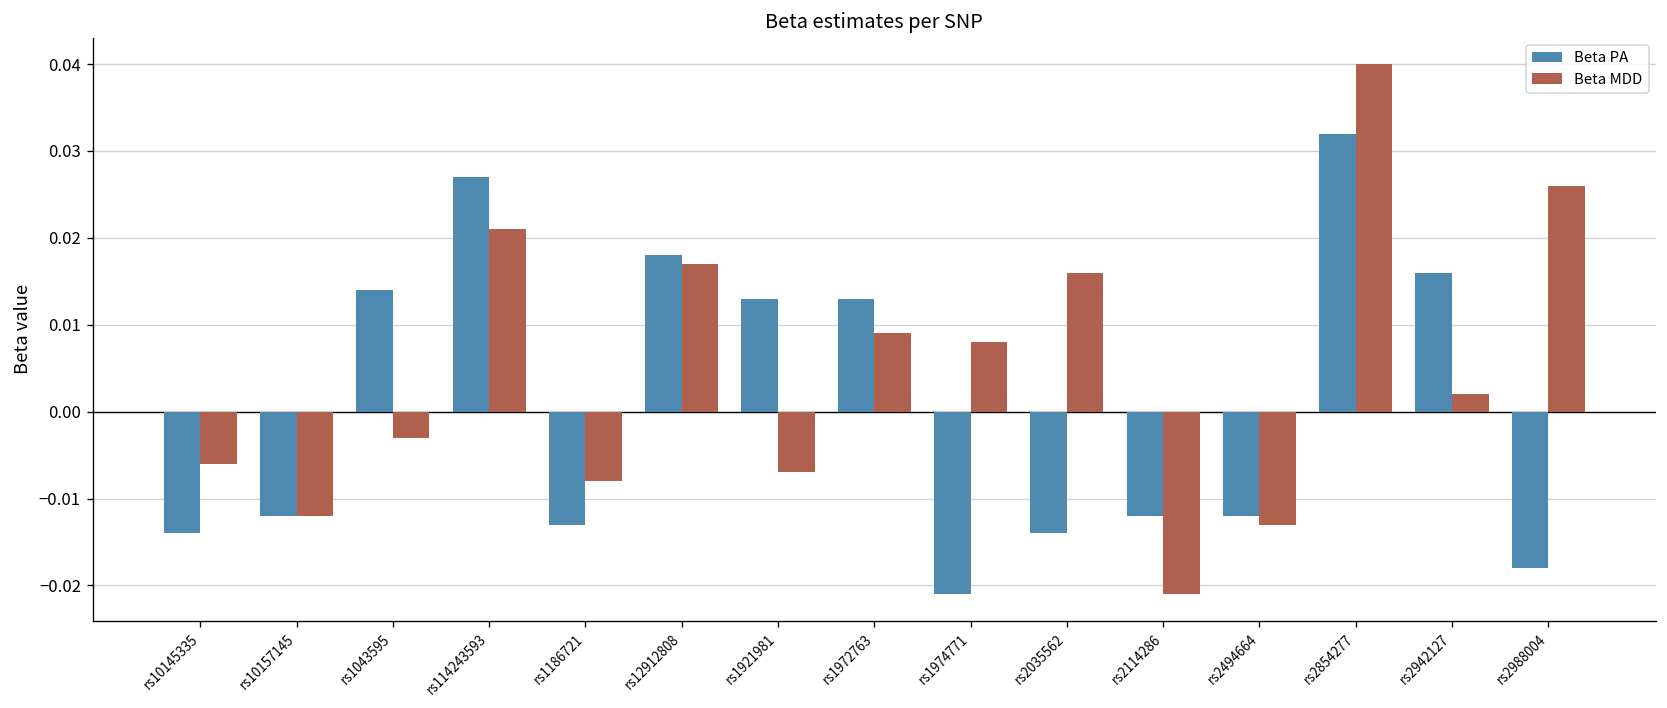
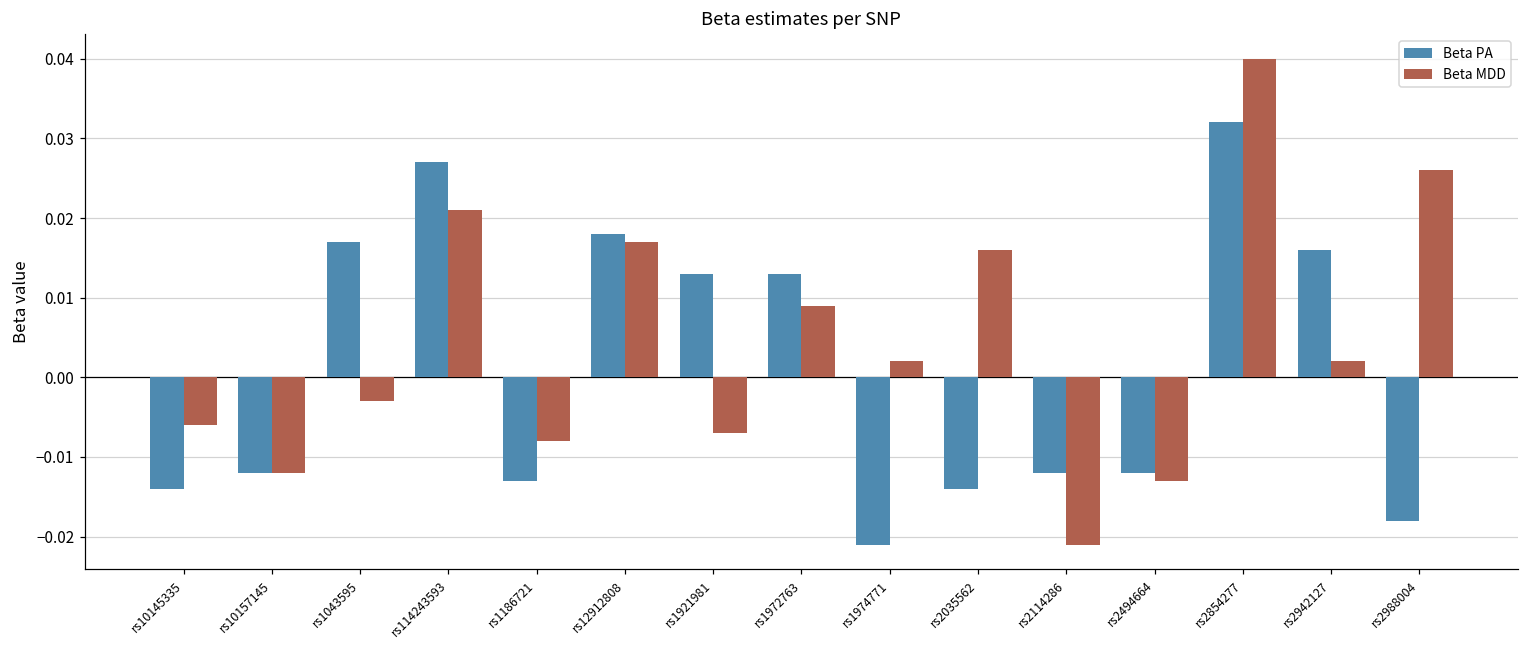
Beta PA, rs1043595: 0.014 -> 0.017
Beta MDD, rs1974771: 0.008 -> 0.002
